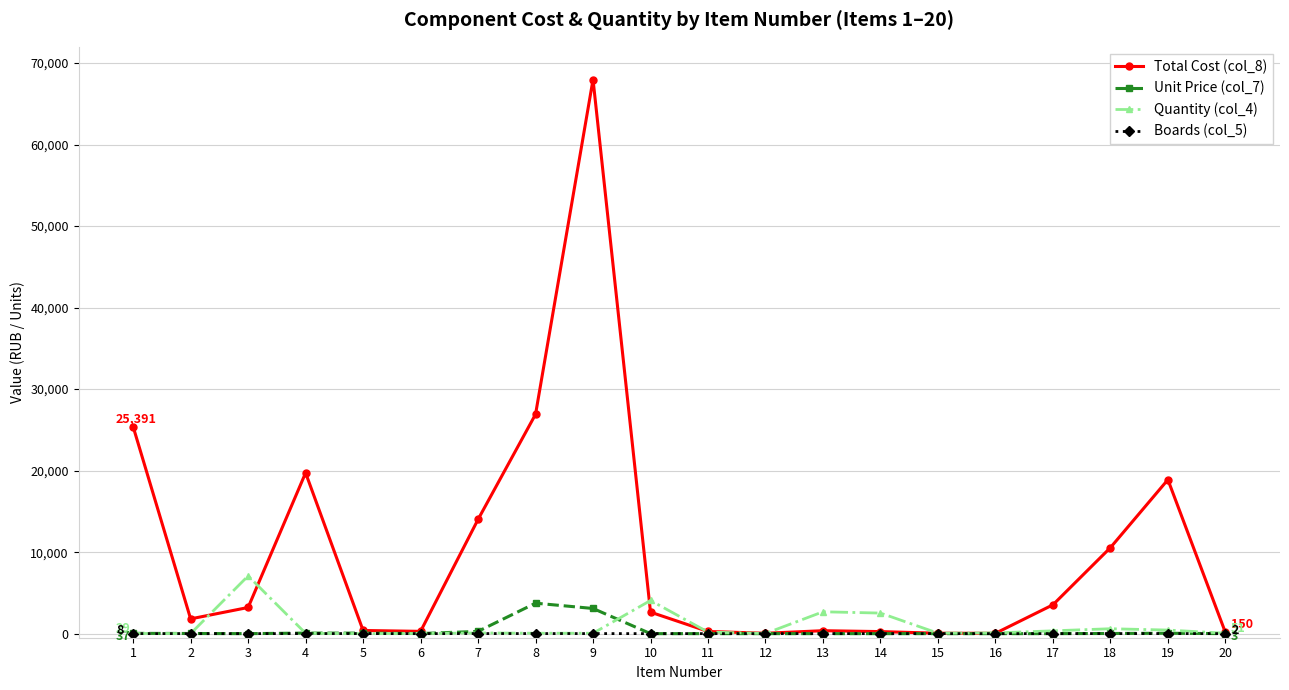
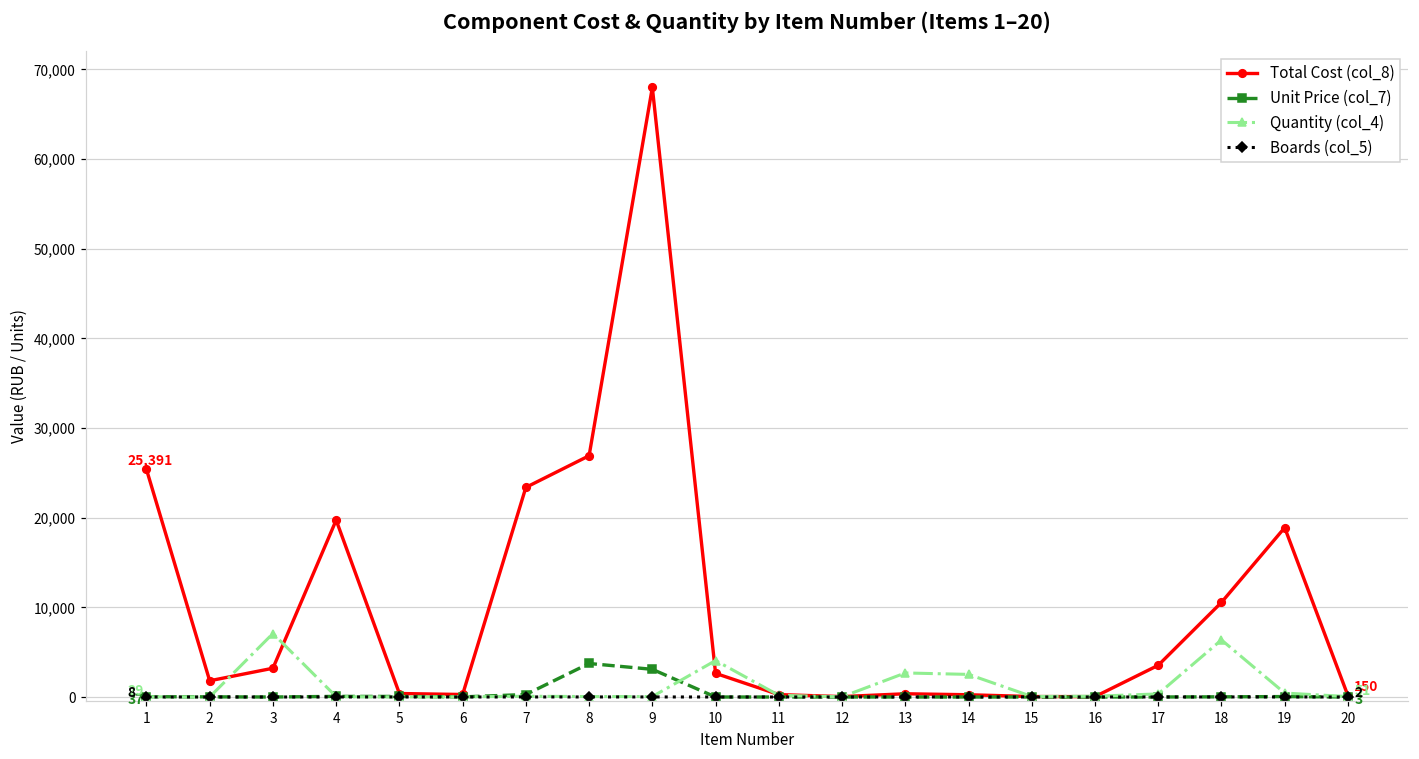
Total Cost (col_8), 7: 14,000 -> 23,000
Quantity (col_4), 18: 1,000 -> 6,000
